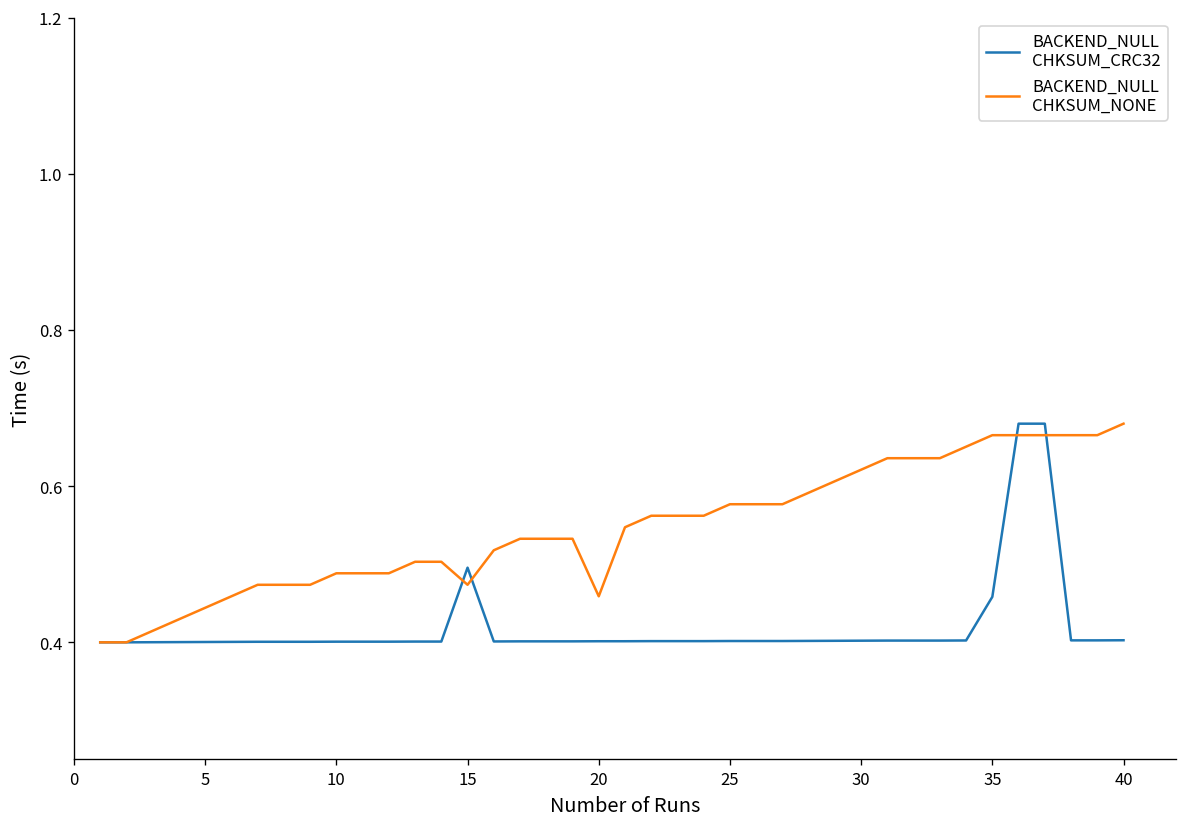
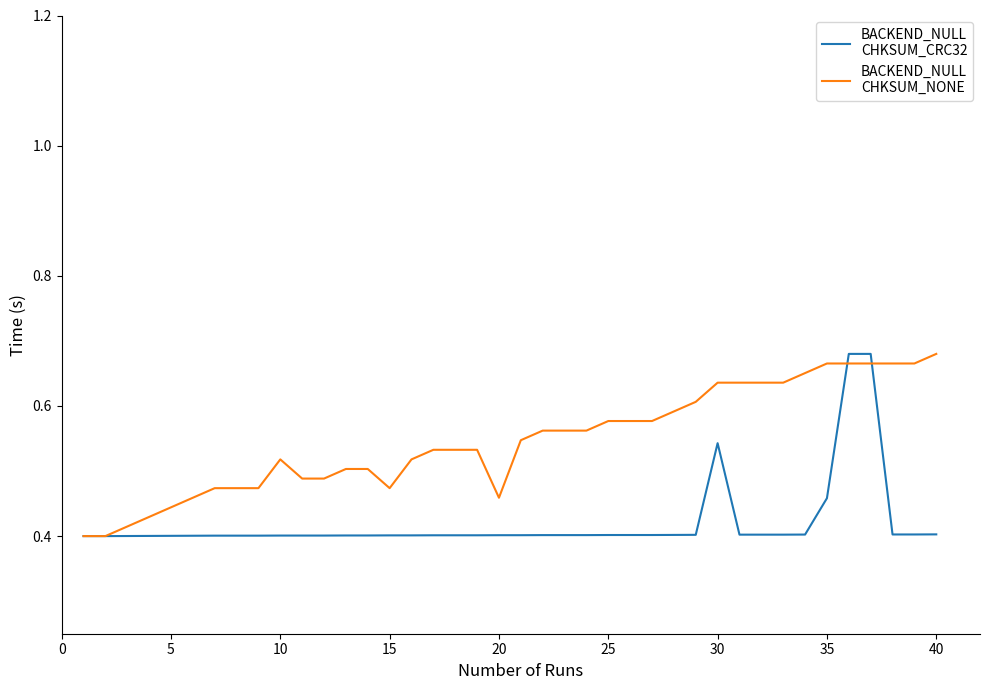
BACKEND_NULL CHKSUM_NONE, 10: 0.49 -> 0.52
BACKEND_NULL CHKSUM_CRC32, 15: 0.50 -> 0.40
BACKEND_NULL CHKSUM_CRC32, 30: 0.40 -> 0.54
BACKEND_NULL CHKSUM_NONE, 30: 0.62 -> 0.64
